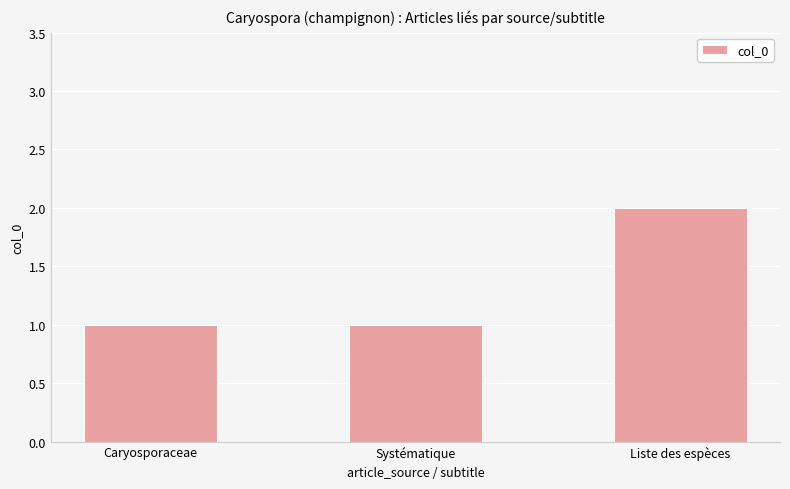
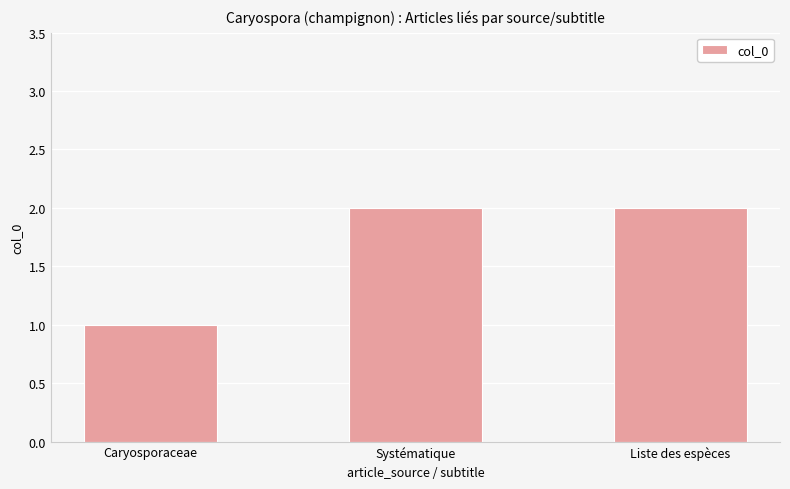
Systématique: 1 -> 2
